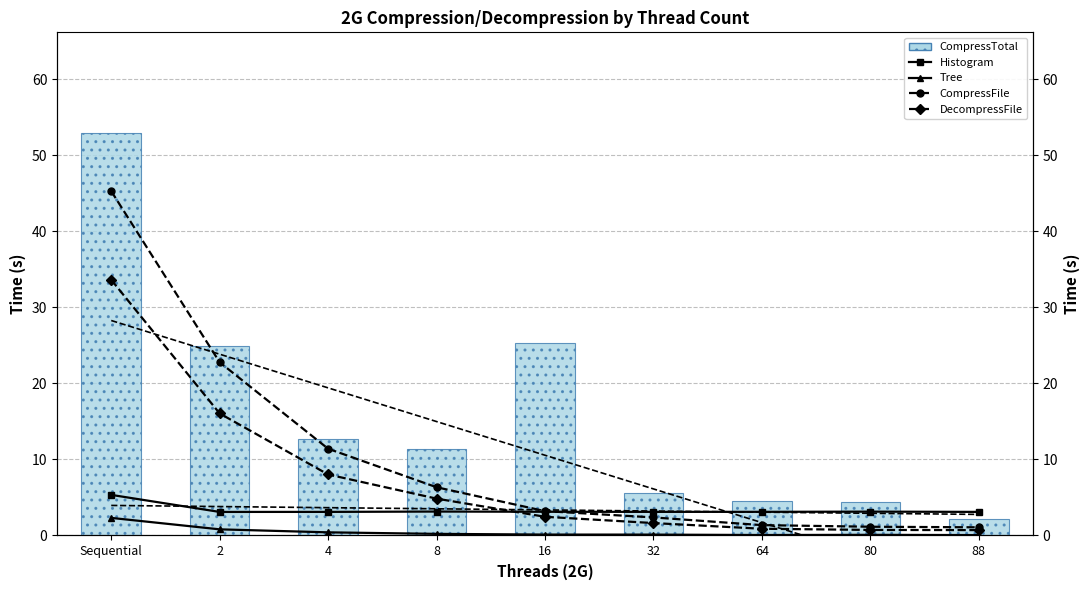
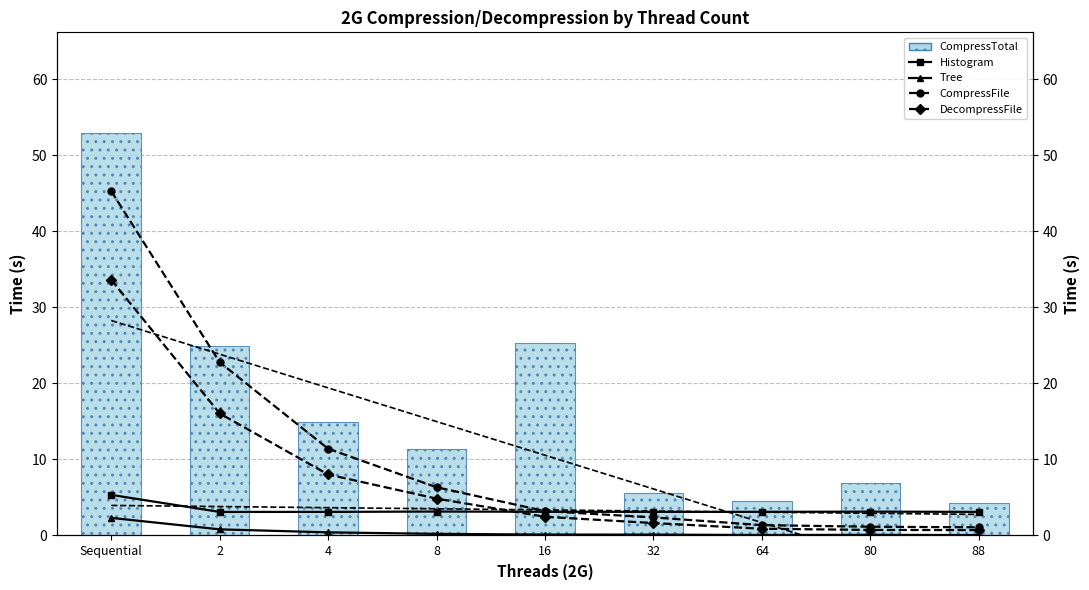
CompressTotal, 4: 13 -> 15
CompressTotal, 80: 4 -> 7
CompressTotal, 88: 2 -> 4
